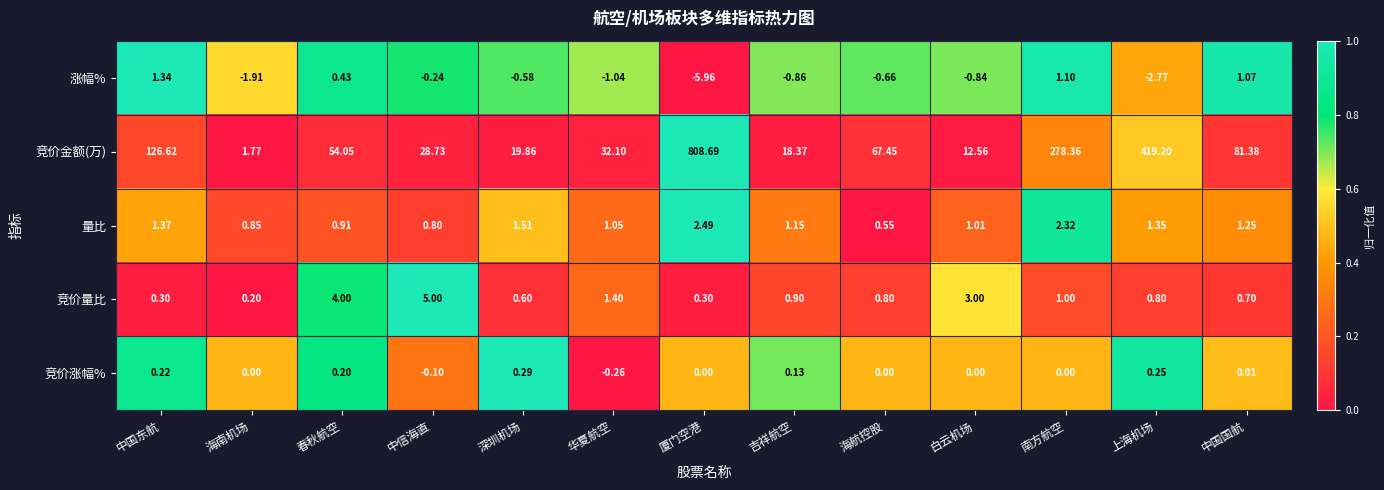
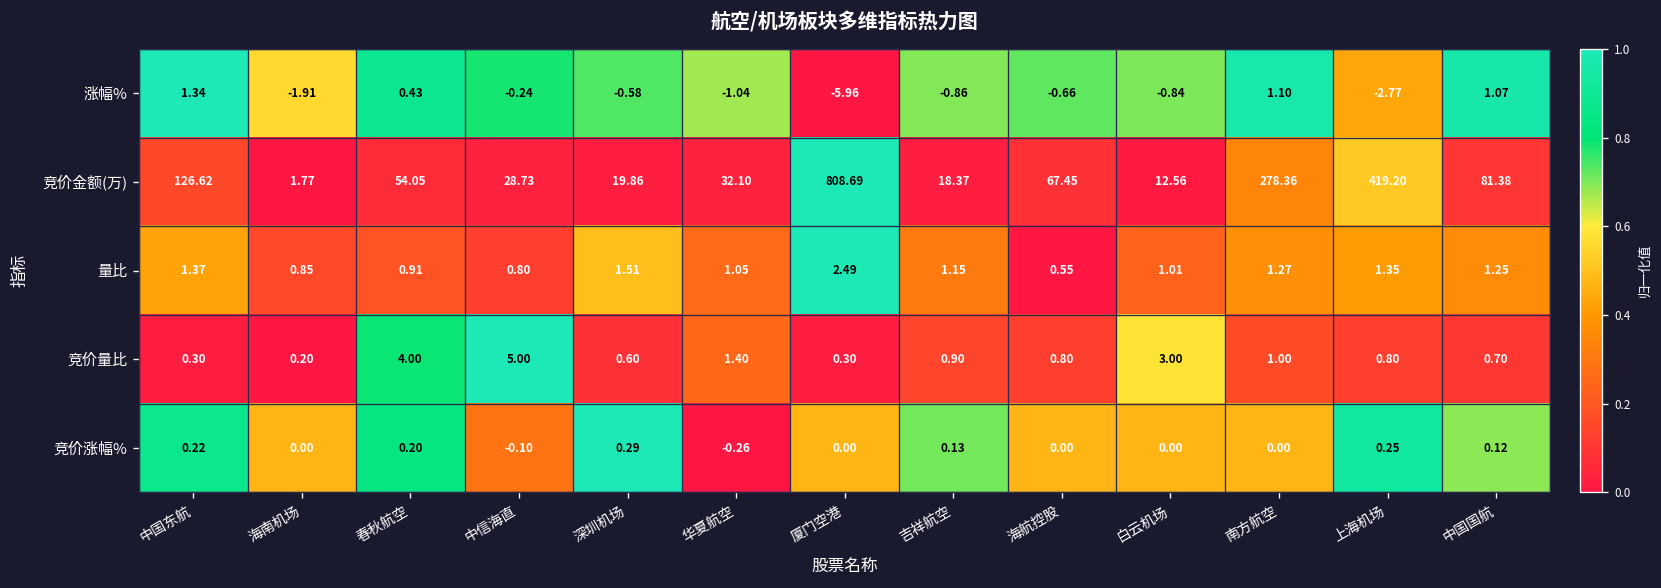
量比, 南方航空: 2.32 -> 1.27
竞价涨幅%, 中国国航: 0.01 -> 0.12
